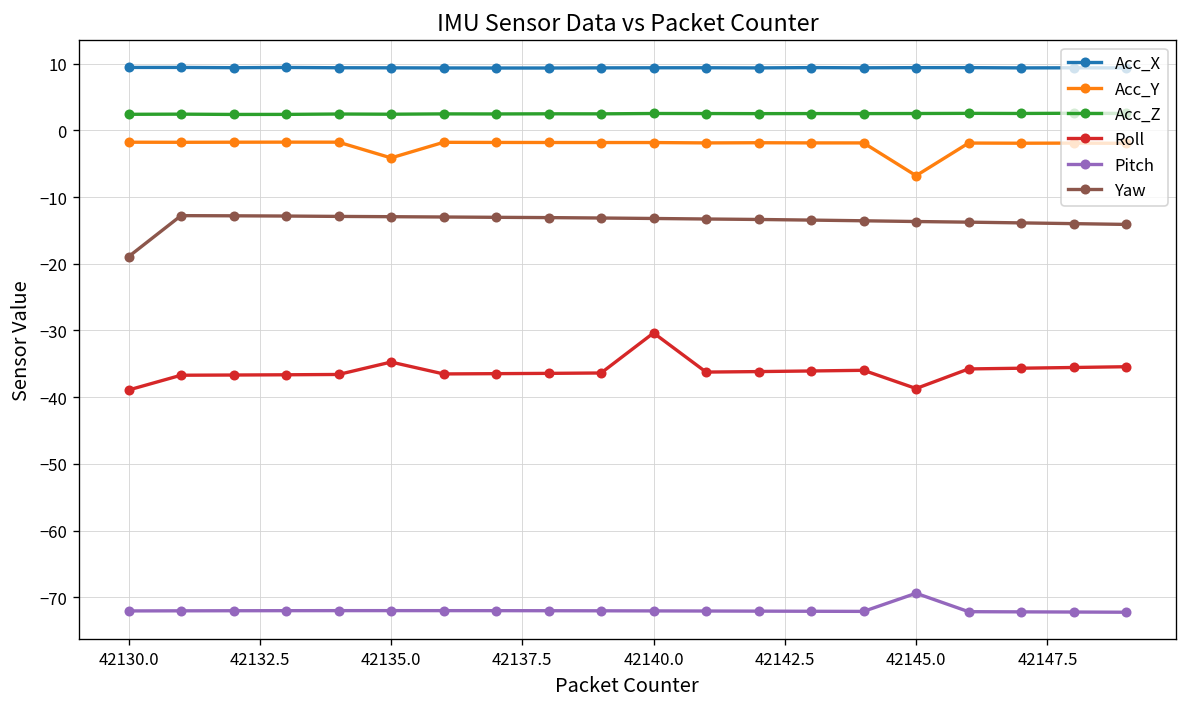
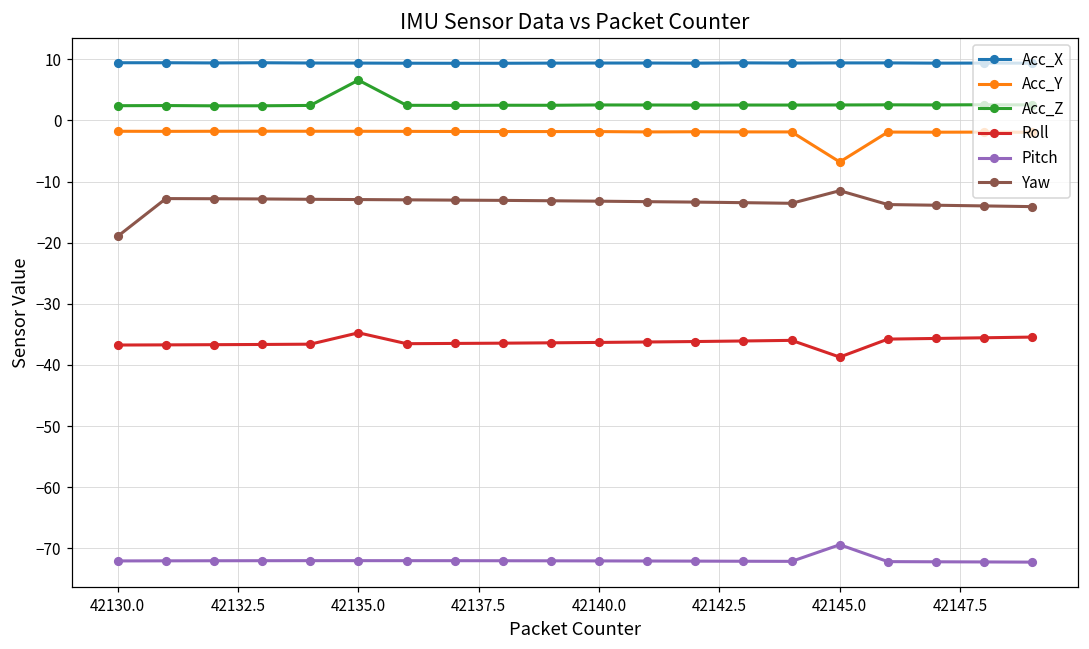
Roll, 42130.0: -39 -> -37
Acc_Y, 42135.0: -4 -> -2
Acc_Z, 42135.0: 2 -> 7
Roll, 42140.0: -30 -> -36
Yaw, 42145.0: -14 -> -11
